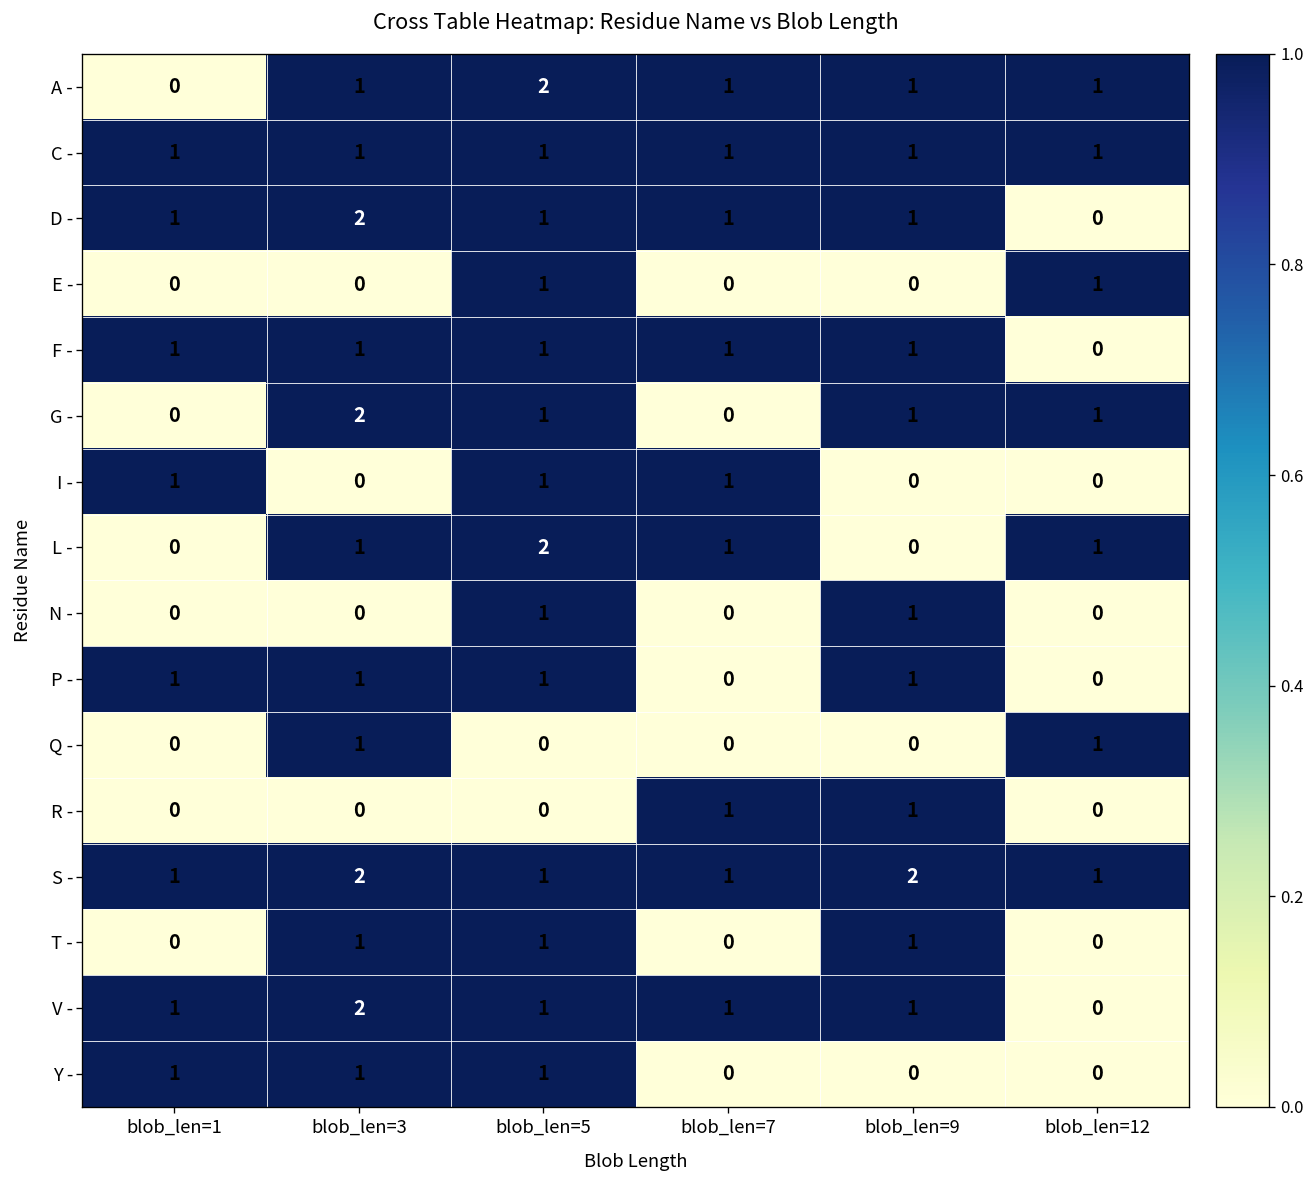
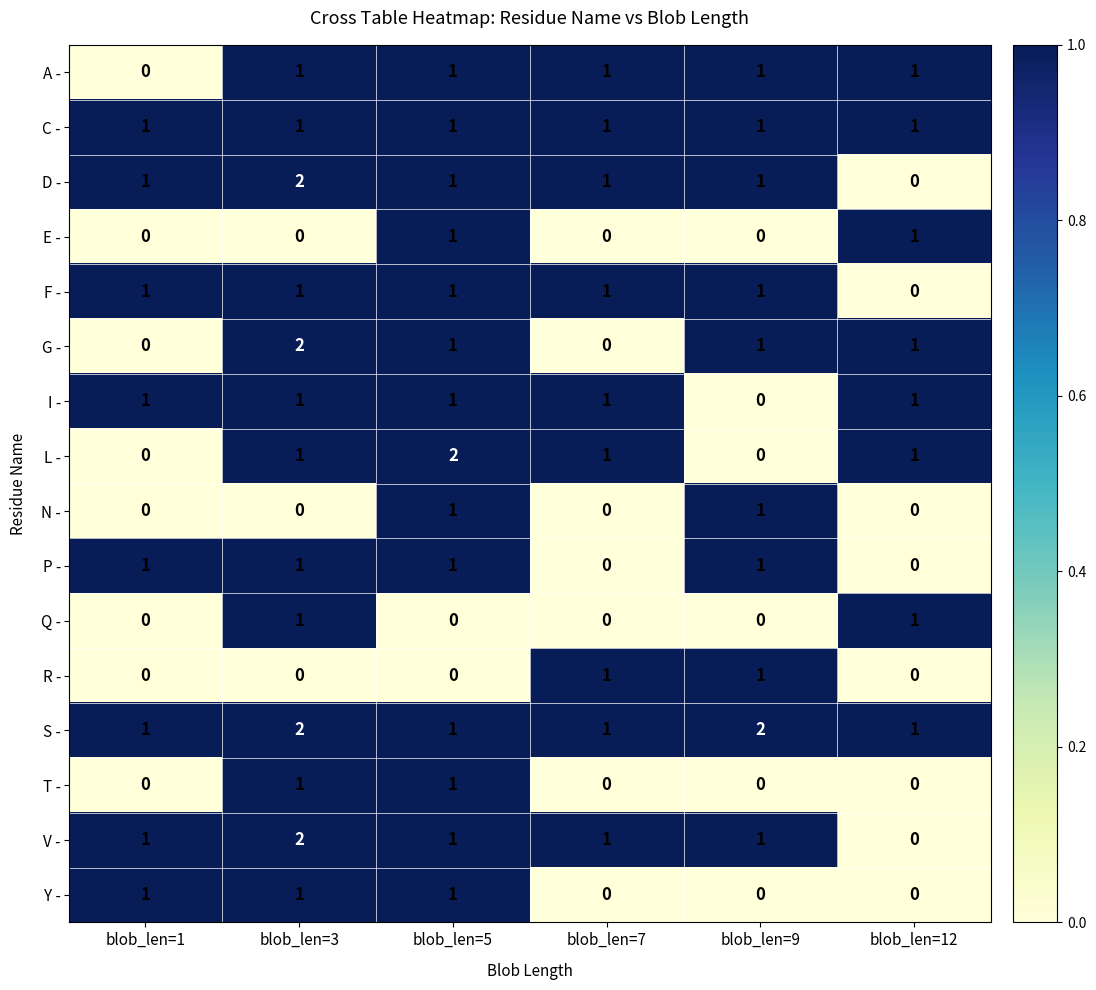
A -, blob_len=5: 2 -> 1
I -, blob_len=3: 0 -> 1
I -, blob_len=12: 0 -> 1
T -, blob_len=9: 1 -> 0
